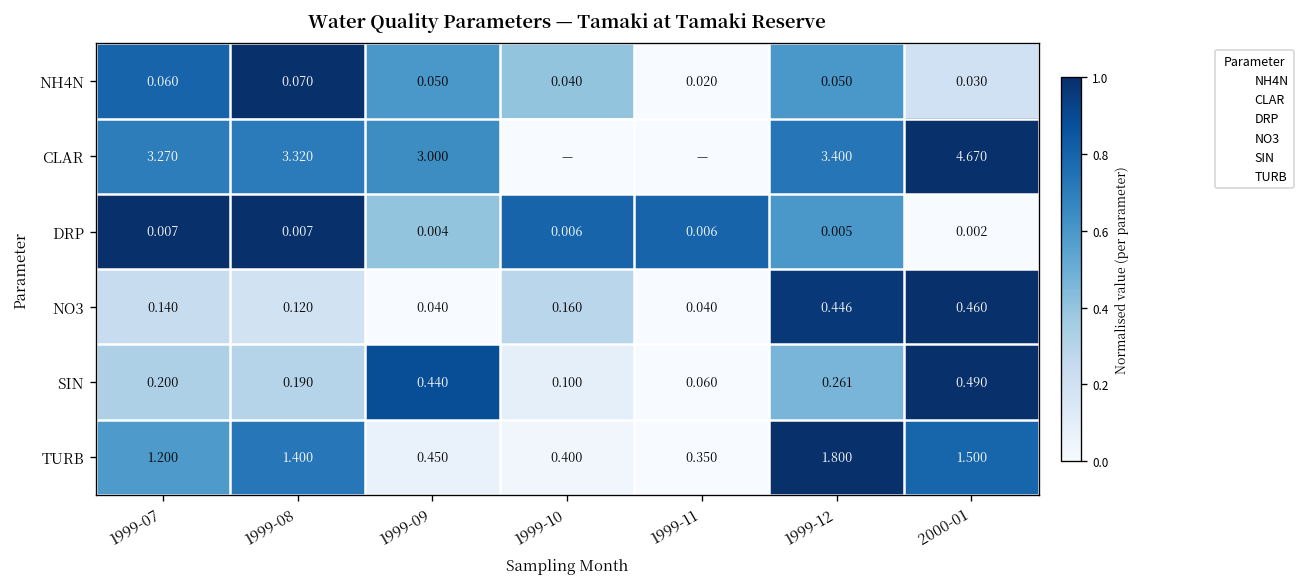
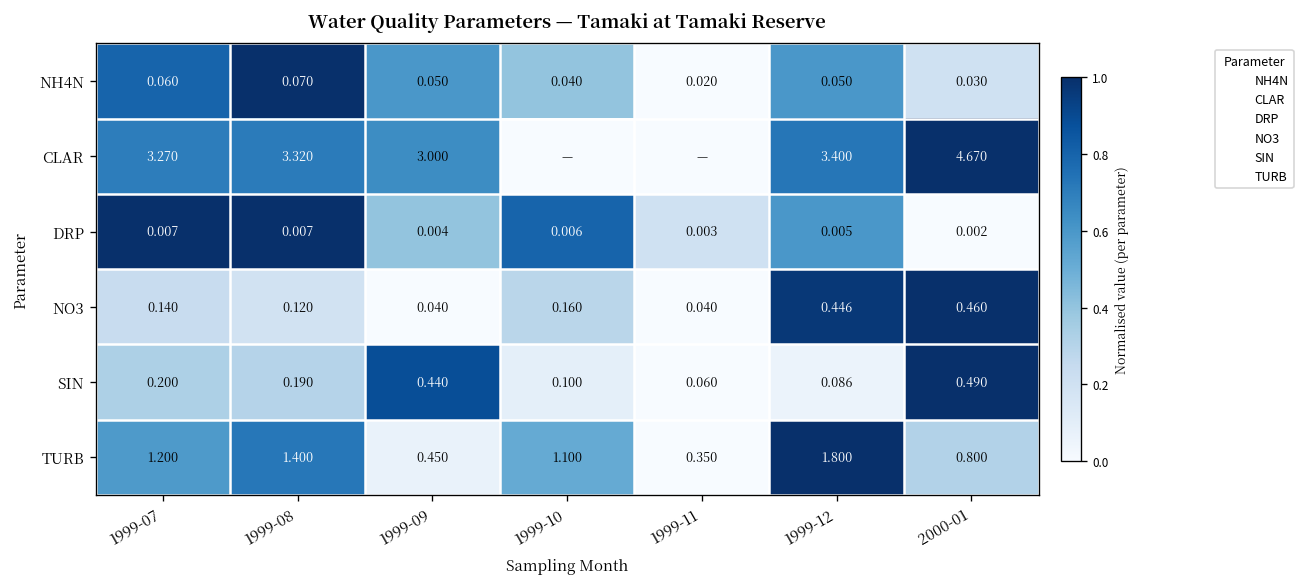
DRP, 1999-11: 0.006 -> 0.003
SIN, 1999-12: 0.261 -> 0.086
TURB, 1999-10: 0.400 -> 1.100
TURB, 2000-01: 1.500 -> 0.800
